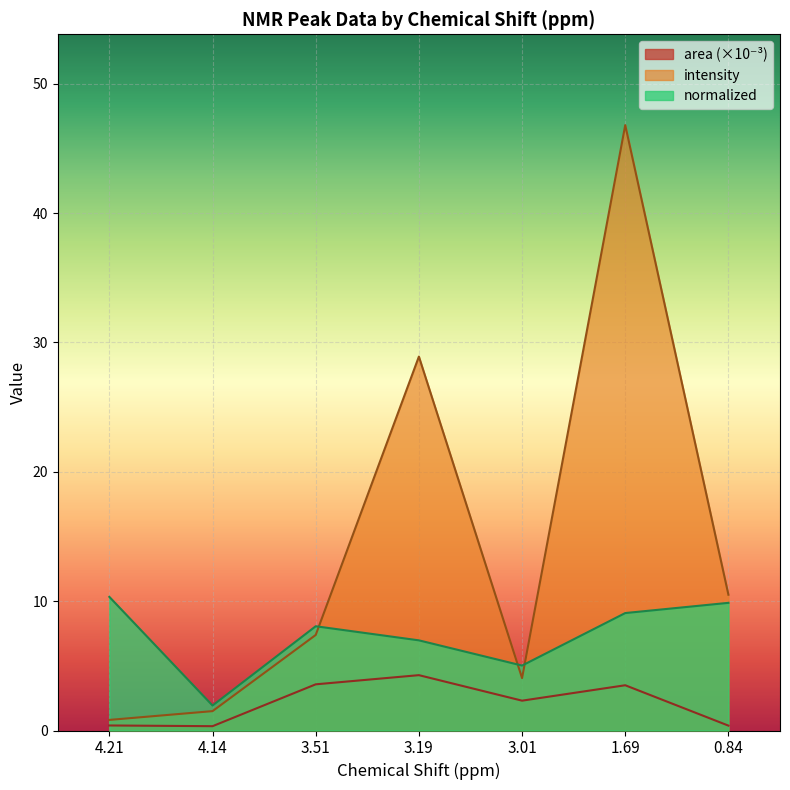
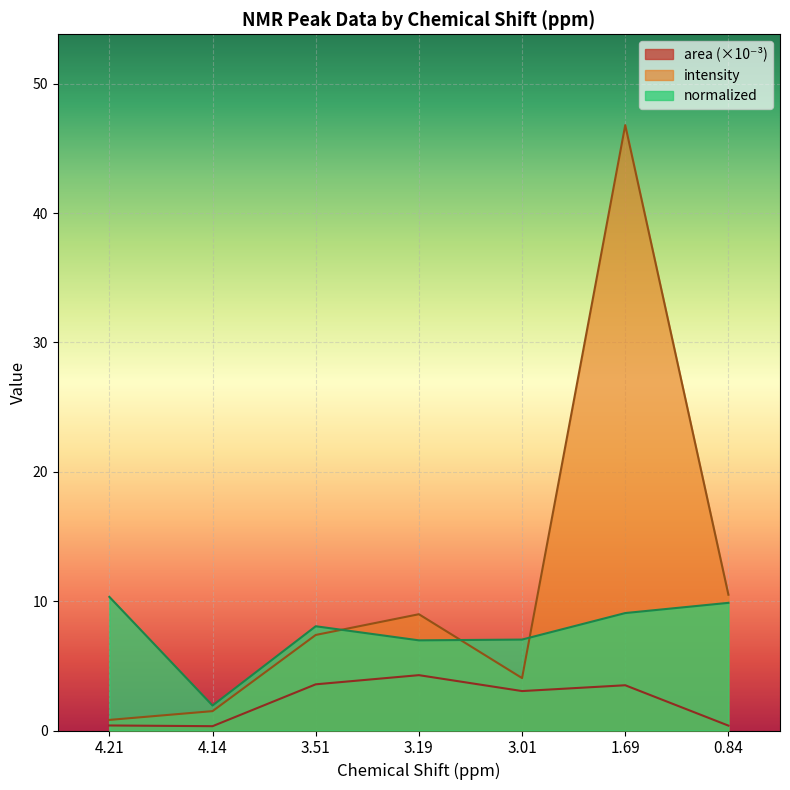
intensity, 3.19: 28.9 -> 9.0
area (×10⁻³), 3.01: 2.3 -> 3.0
normalized, 3.01: 5.0 -> 7.0
